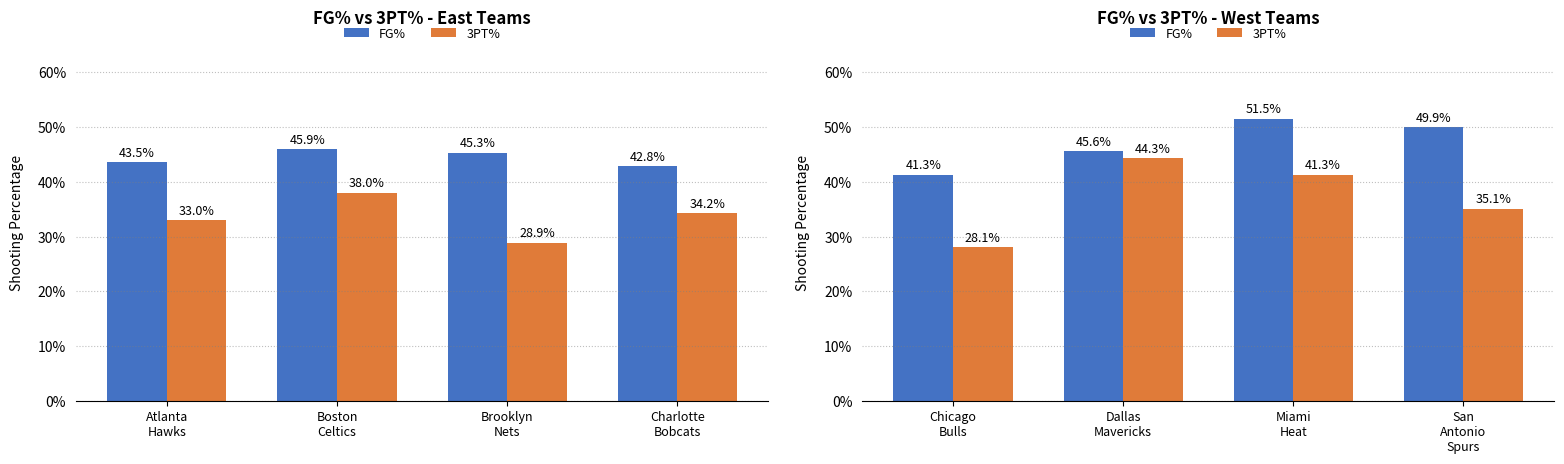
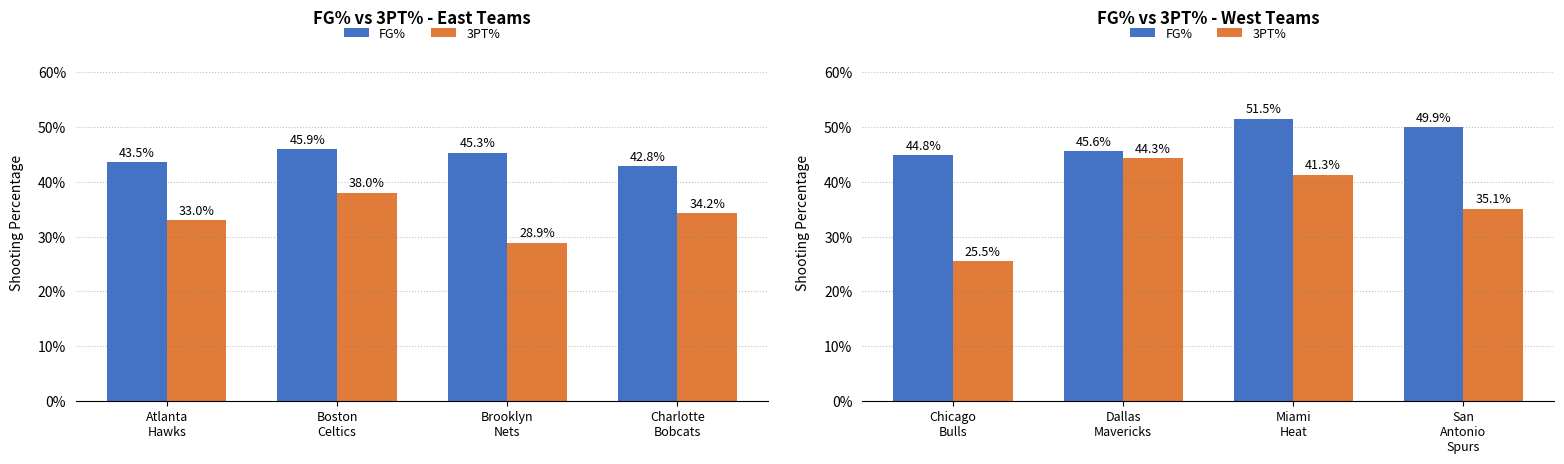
FG% vs 3PT% - West Teams, FG%, Chicago Bulls: 41.3% -> 44.8%
FG% vs 3PT% - West Teams, 3PT%, Chicago Bulls: 28.1% -> 25.5%
